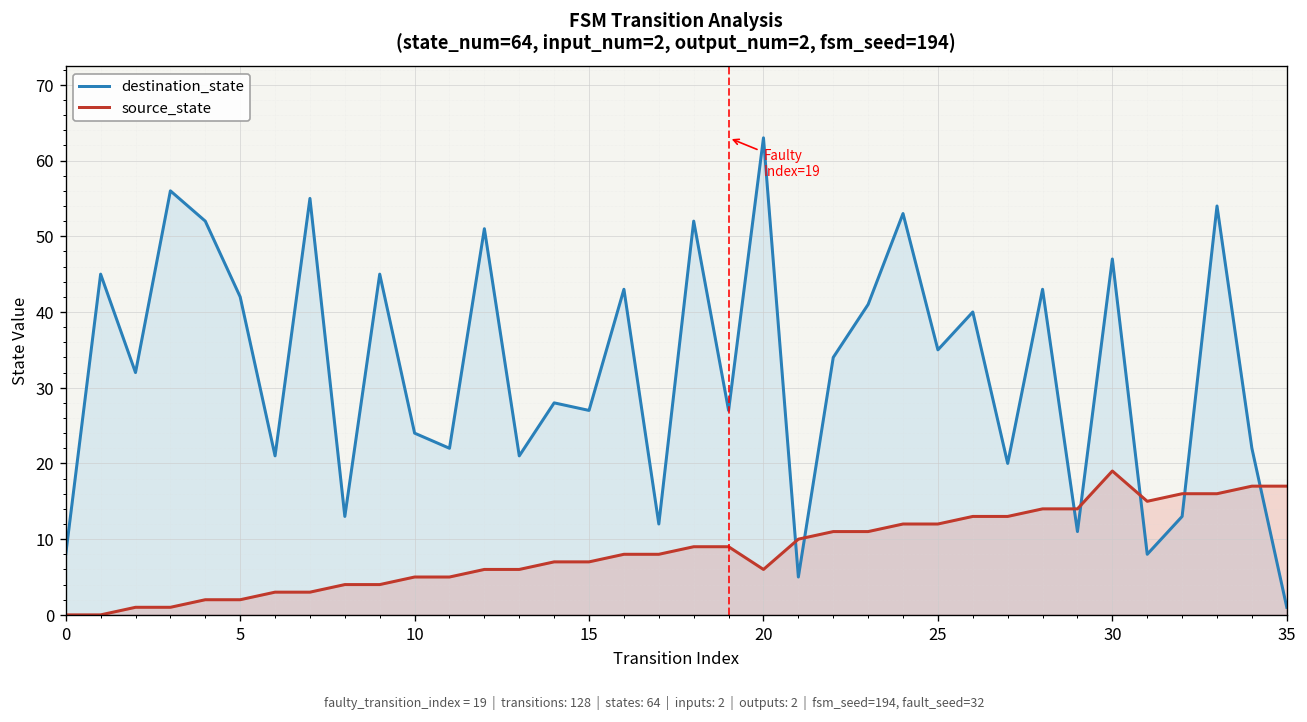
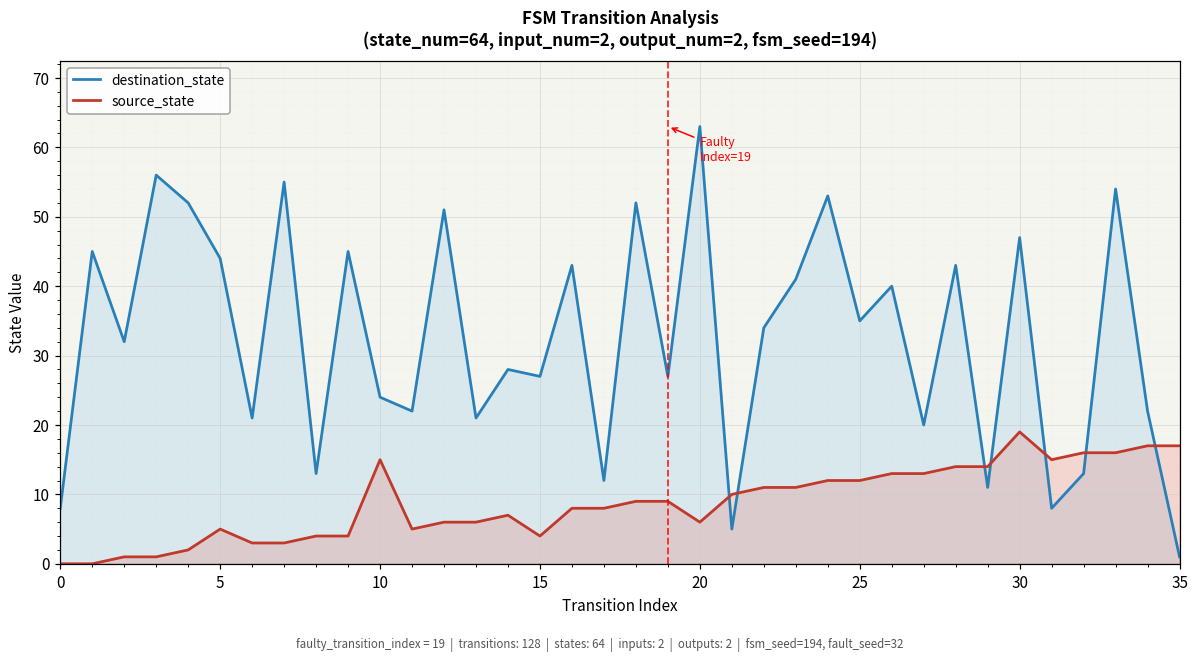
destination_state, 5: 42 -> 44
source_state, 5: 2 -> 5
source_state, 10: 5 -> 15
source_state, 15: 7 -> 4
